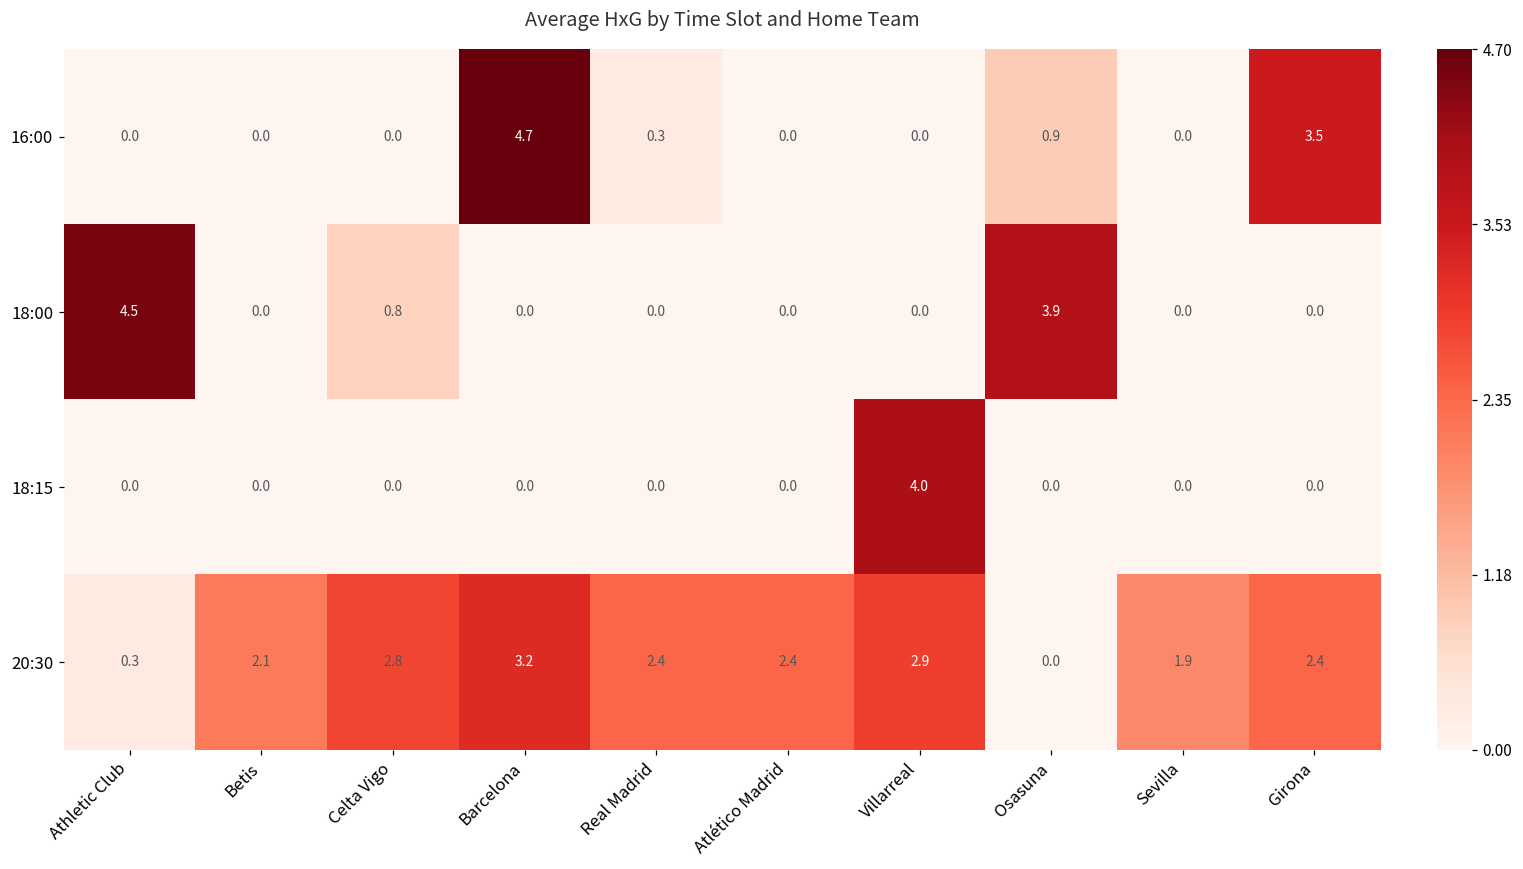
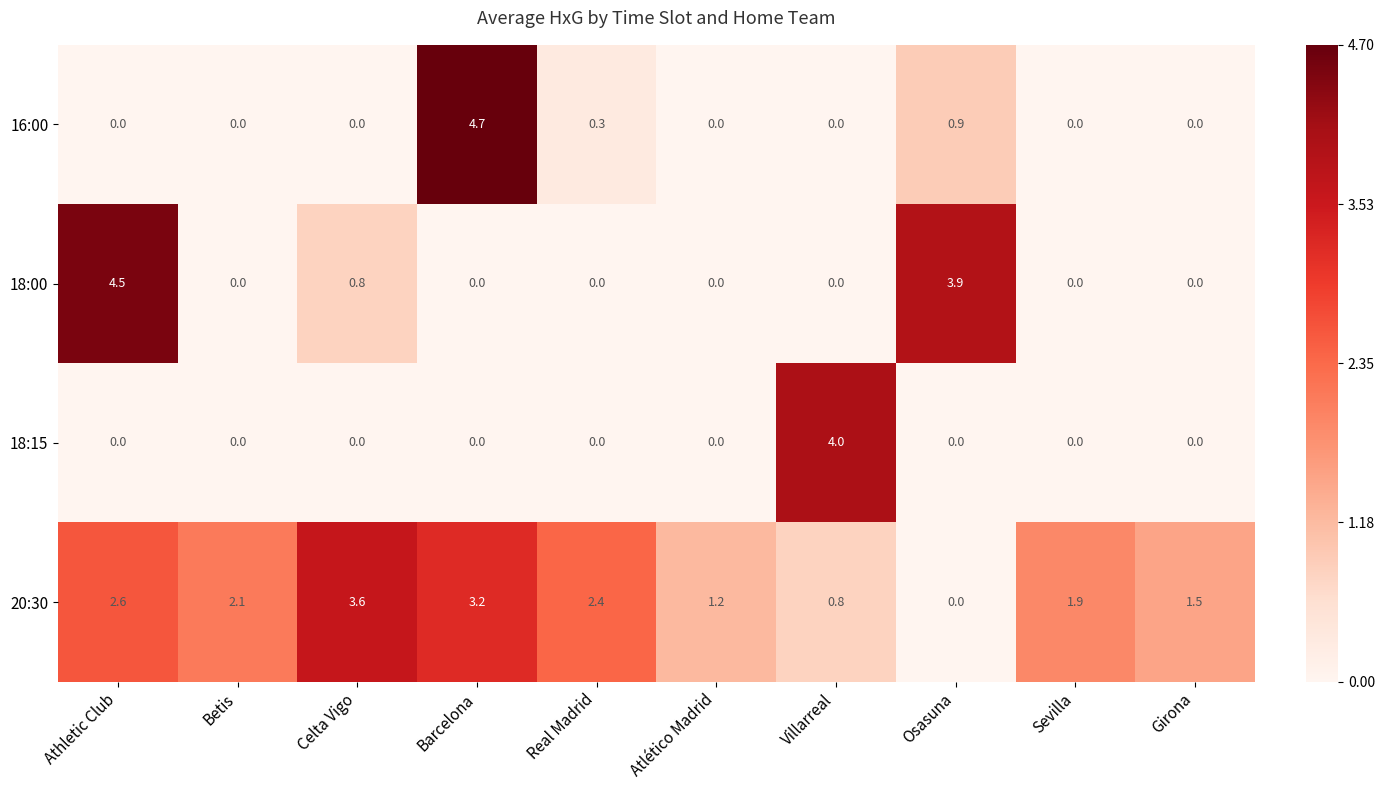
16:00, Girona: 3.5 -> 0.0
20:30, Athletic Club: 0.3 -> 2.6
20:30, Celta Vigo: 2.8 -> 3.6
20:30, Atlético Madrid: 2.4 -> 1.2
20:30, Villarreal: 2.9 -> 0.8
20:30, Girona: 2.4 -> 1.5
